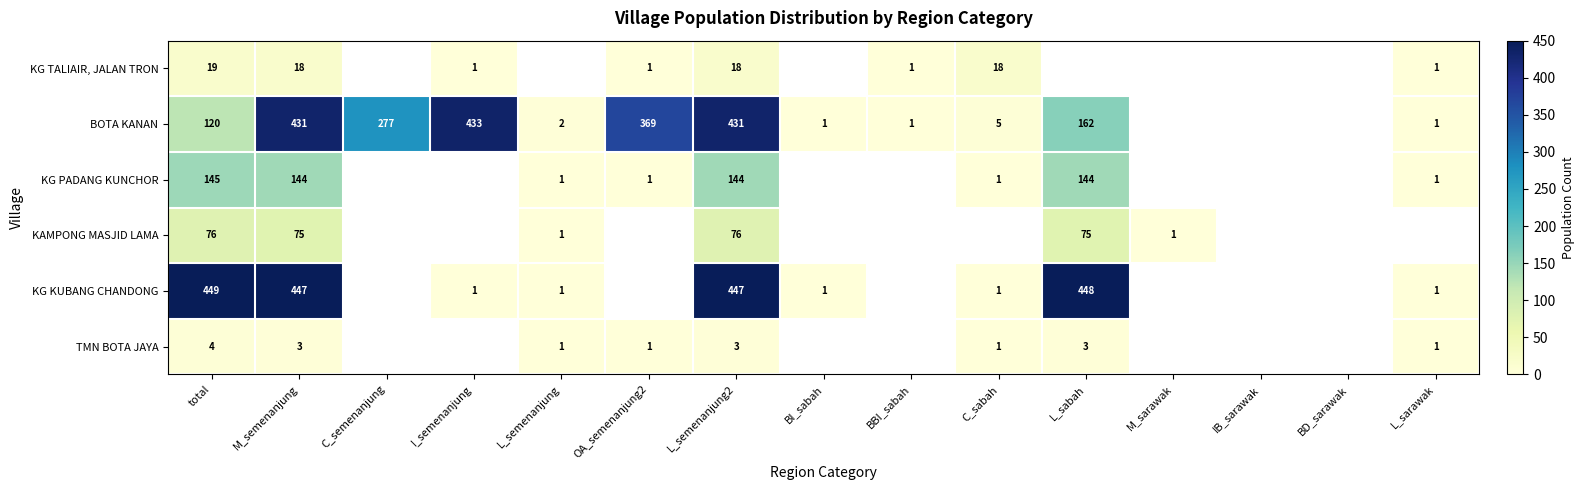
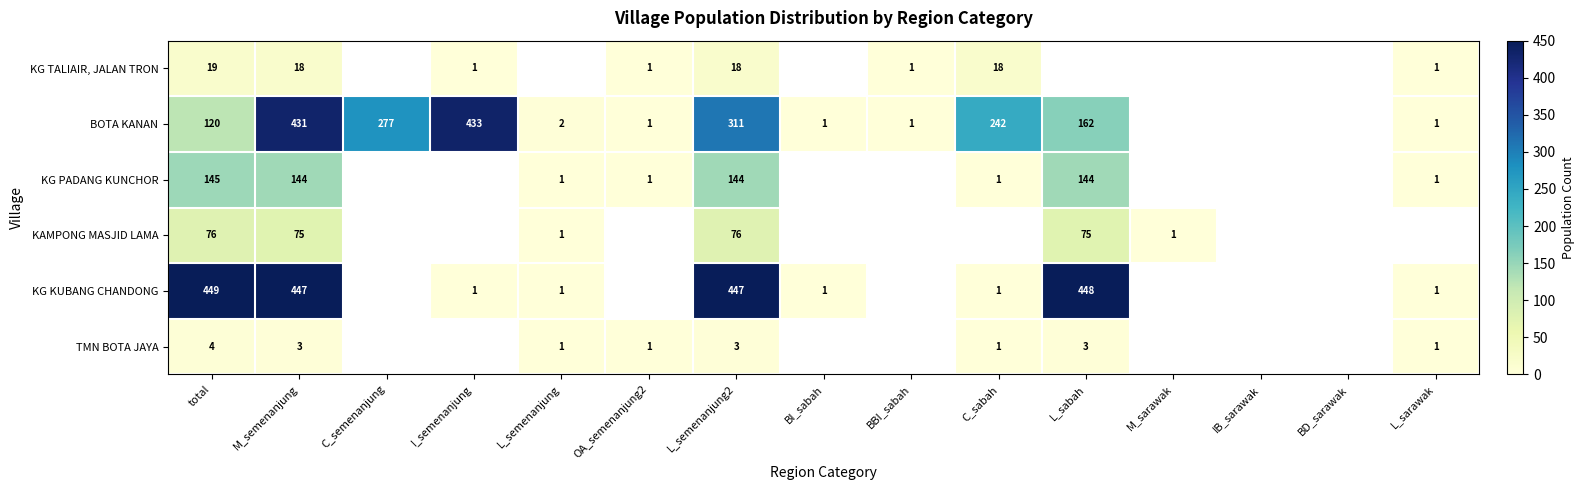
BOTA KANAN, OA_semenanjung2: 369 -> 1
BOTA KANAN, L_semenanjung2: 431 -> 311
BOTA KANAN, C_sabah: 5 -> 242
